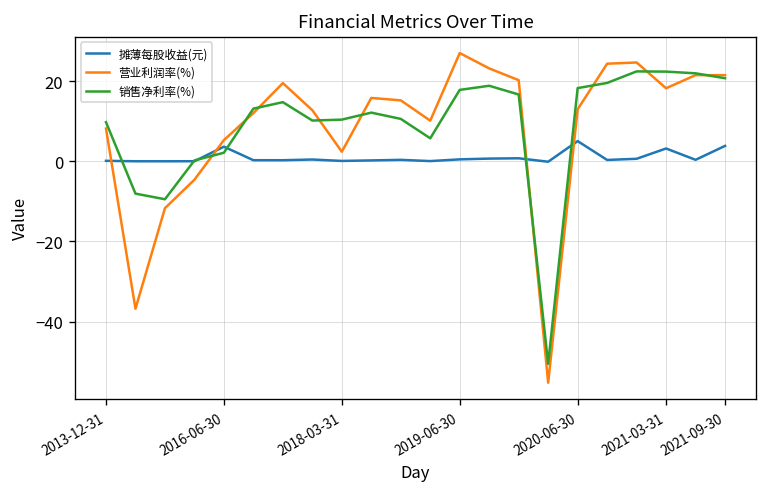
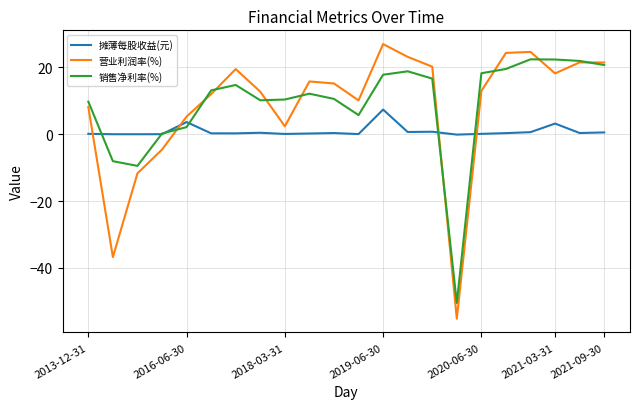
摊薄每股收益(元), 2019-06-30: 0 -> 7
摊薄每股收益(元), 2020-06-30: 5 -> 0
摊薄每股收益(元), 2021-09-30: 4 -> 1
